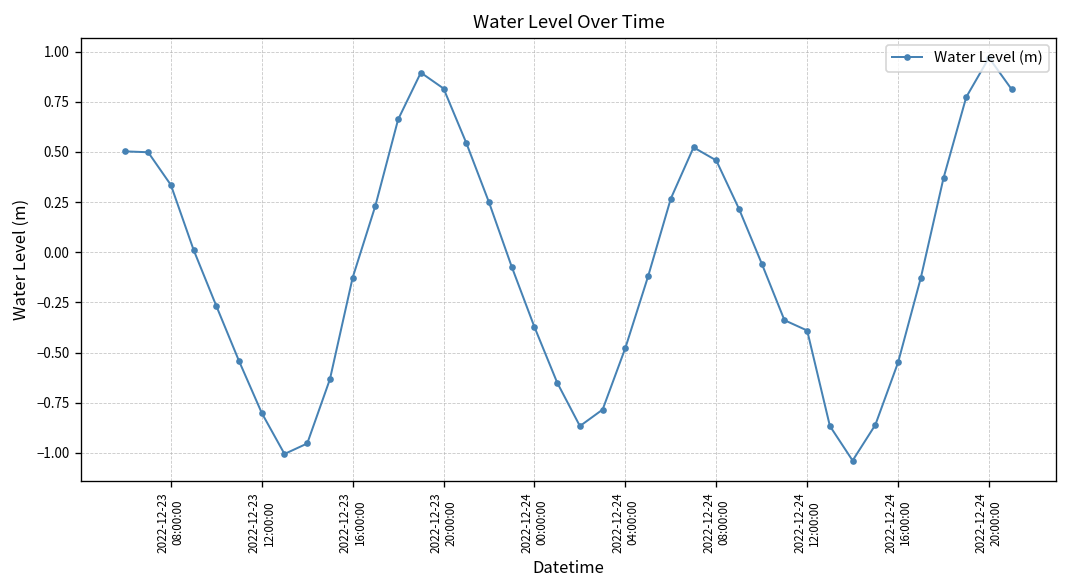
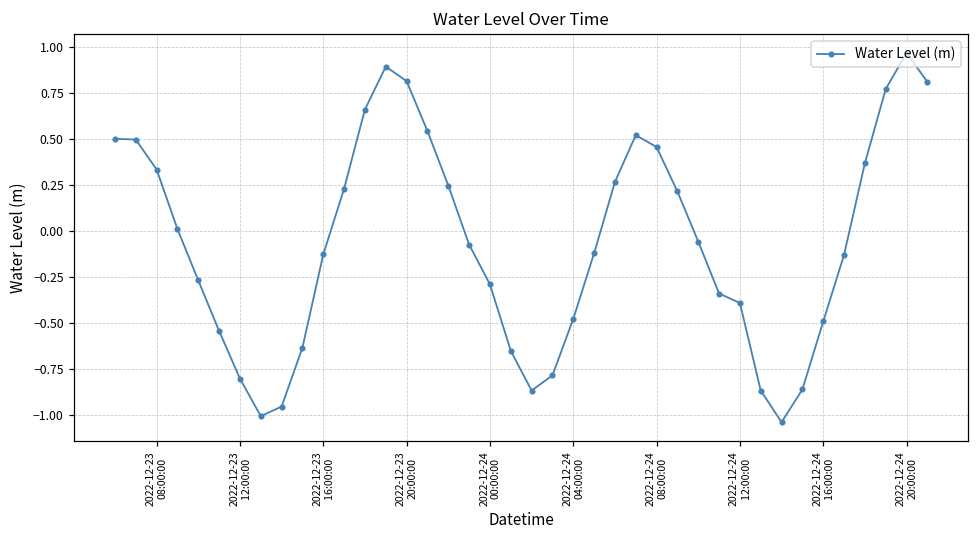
2022-12-24 00:00:00: -0.37 -> -0.29
2022-12-24 16:00:00: -0.55 -> -0.49
